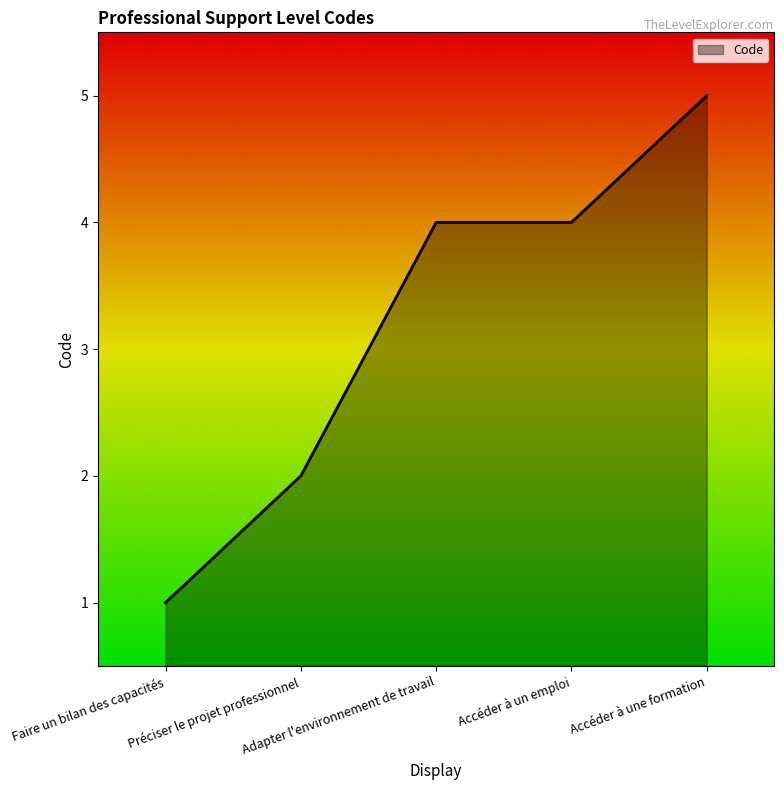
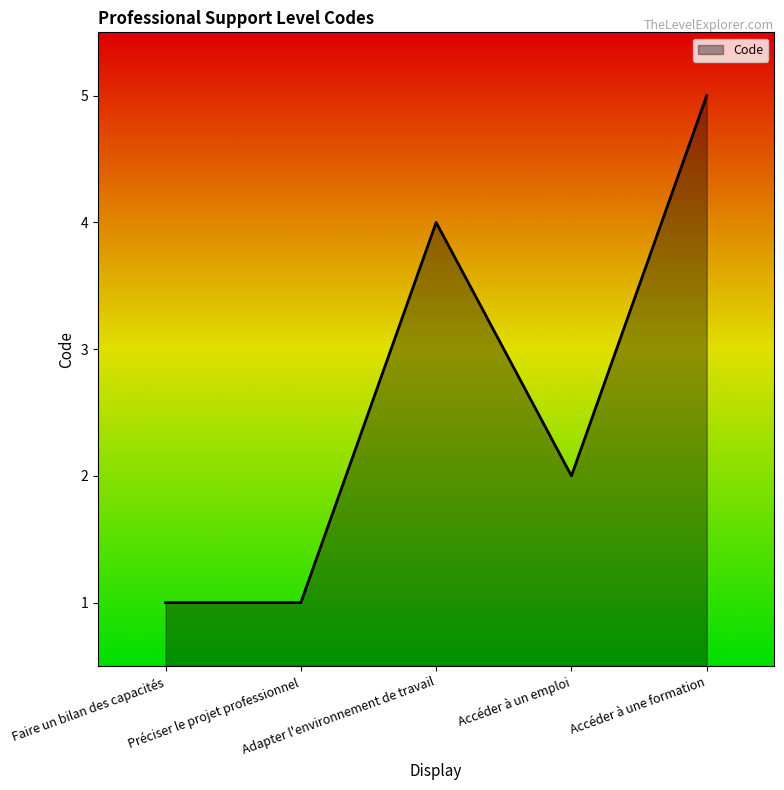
Préciser le projet professionnel: 2 -> 1
Accéder à un emploi: 4 -> 2
